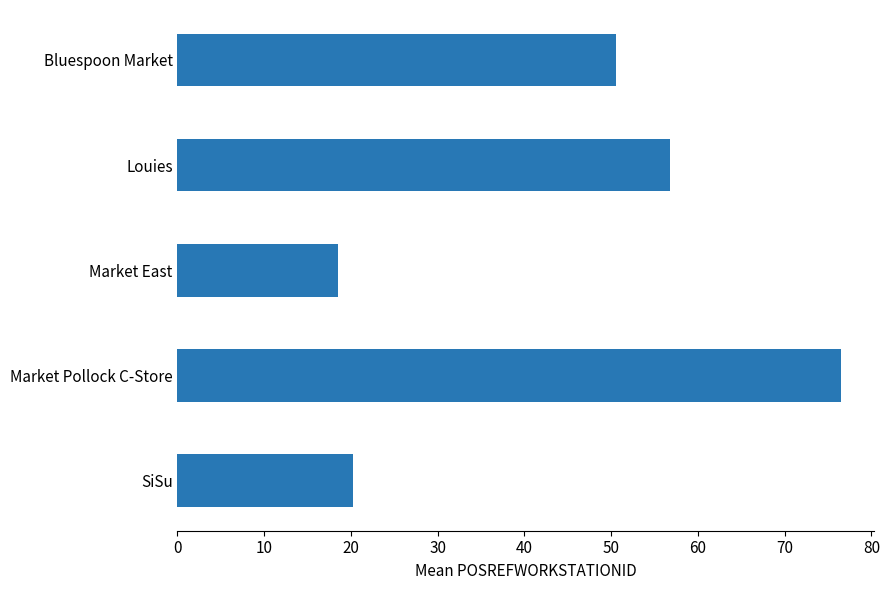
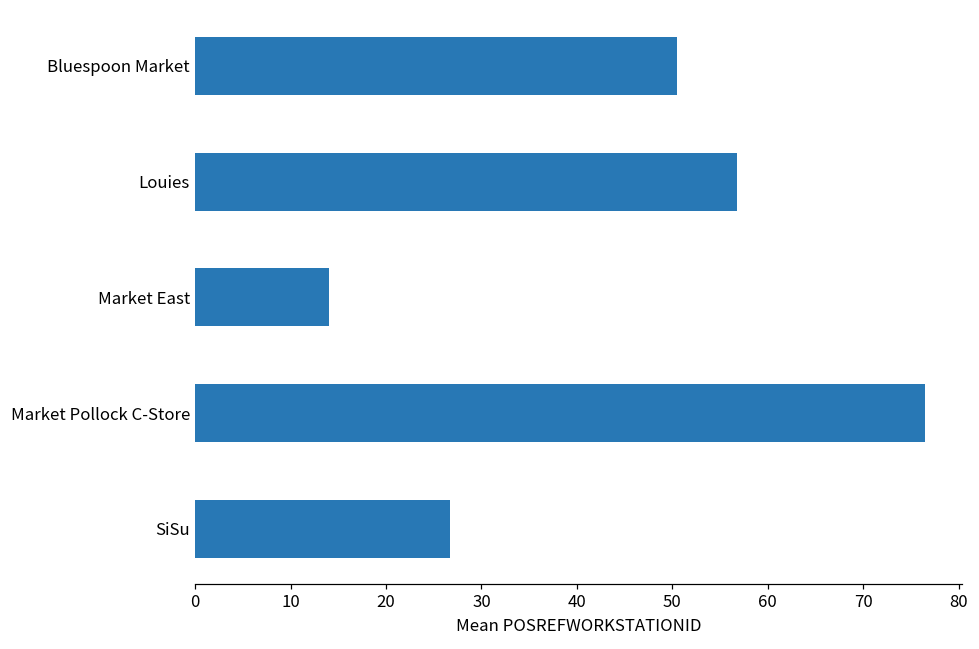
Market East: 19 -> 14
SiSu: 20 -> 27
